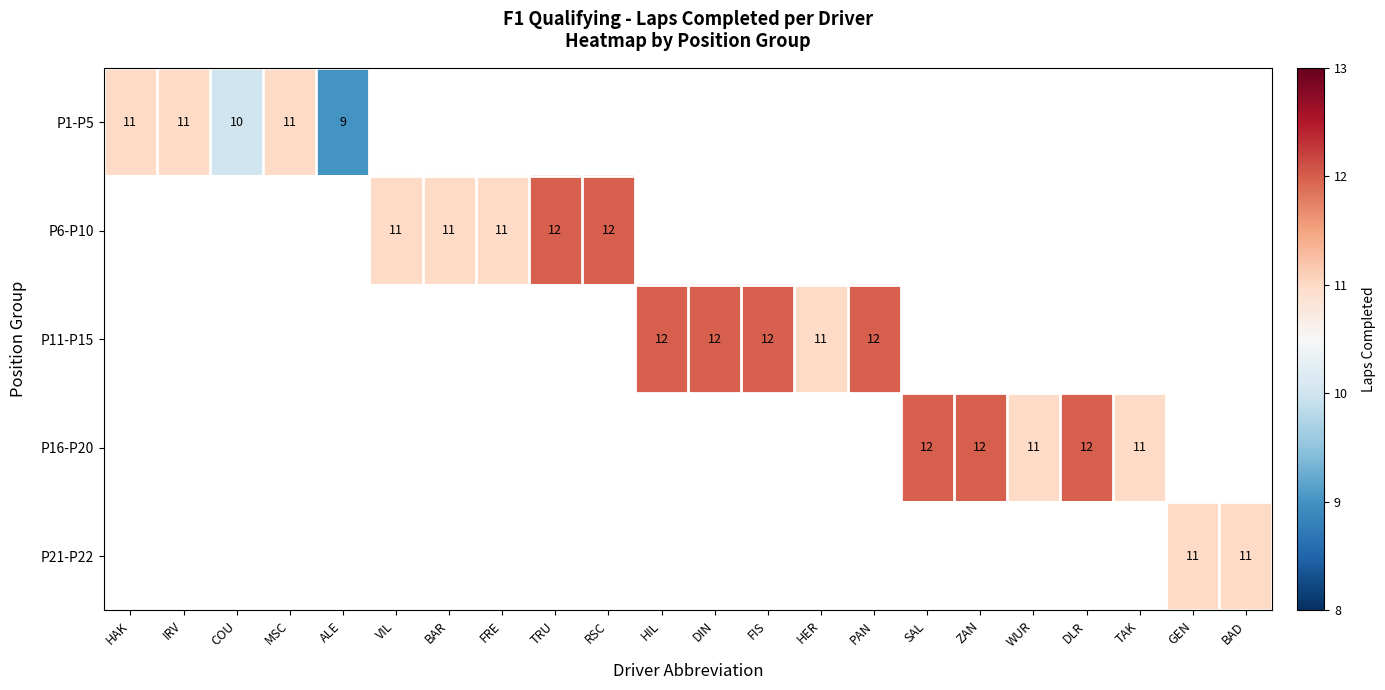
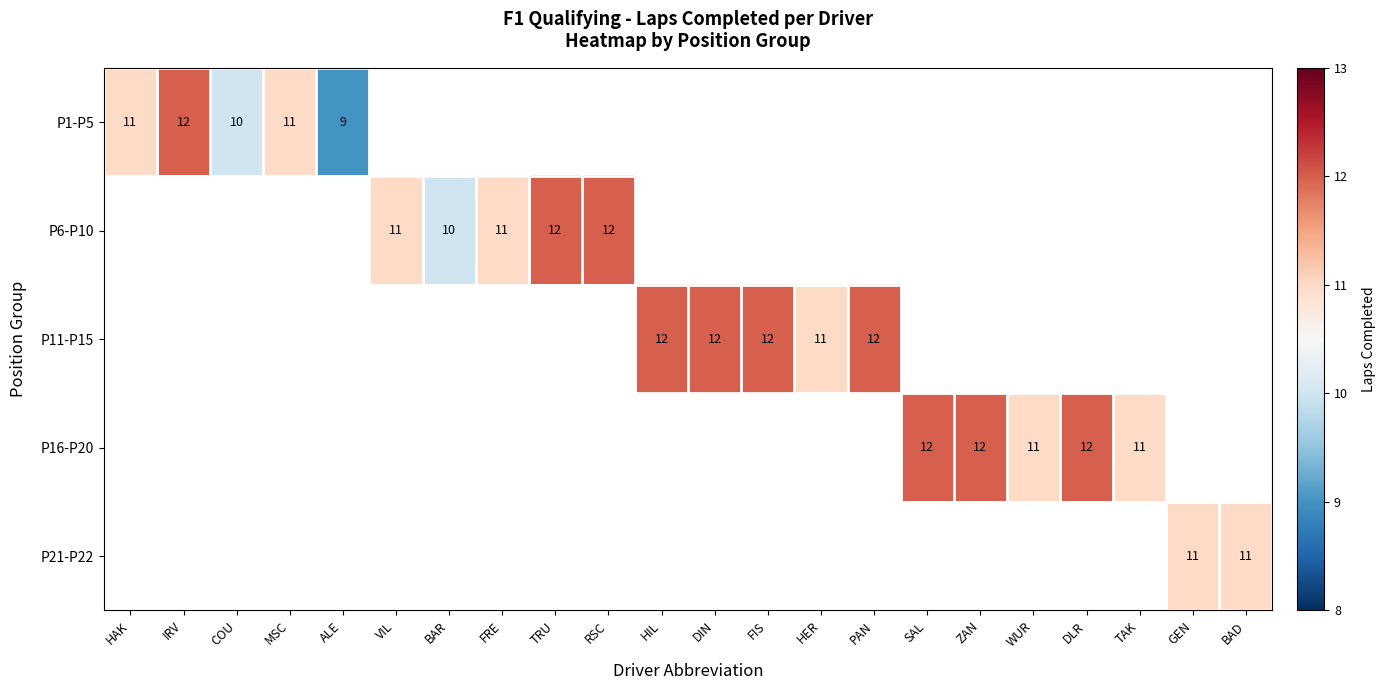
P1-P5, IRV: 11 -> 12
P6-P10, BAR: 11 -> 10
